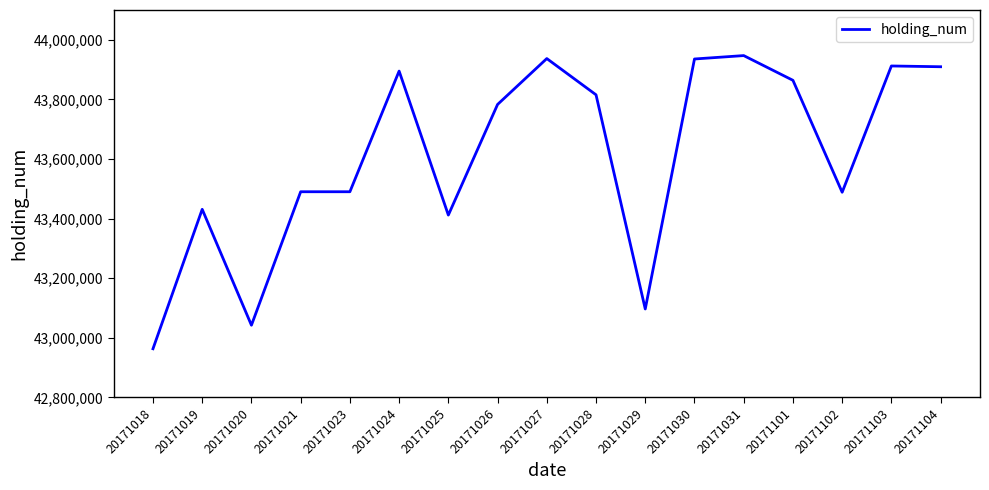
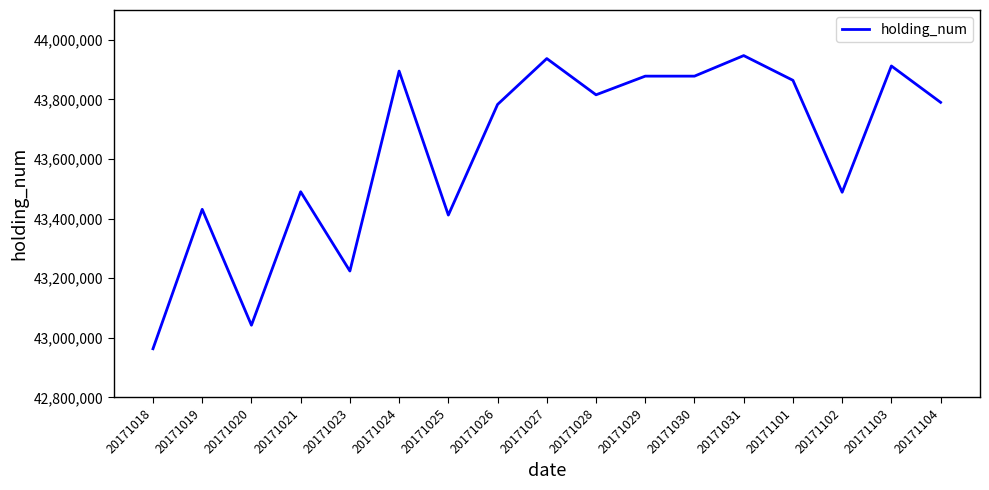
20171023: 43,490,000 -> 43,220,000
20171029: 43,100,000 -> 43,880,000
20171030: 43,940,000 -> 43,880,000
20171104: 43,910,000 -> 43,790,000
